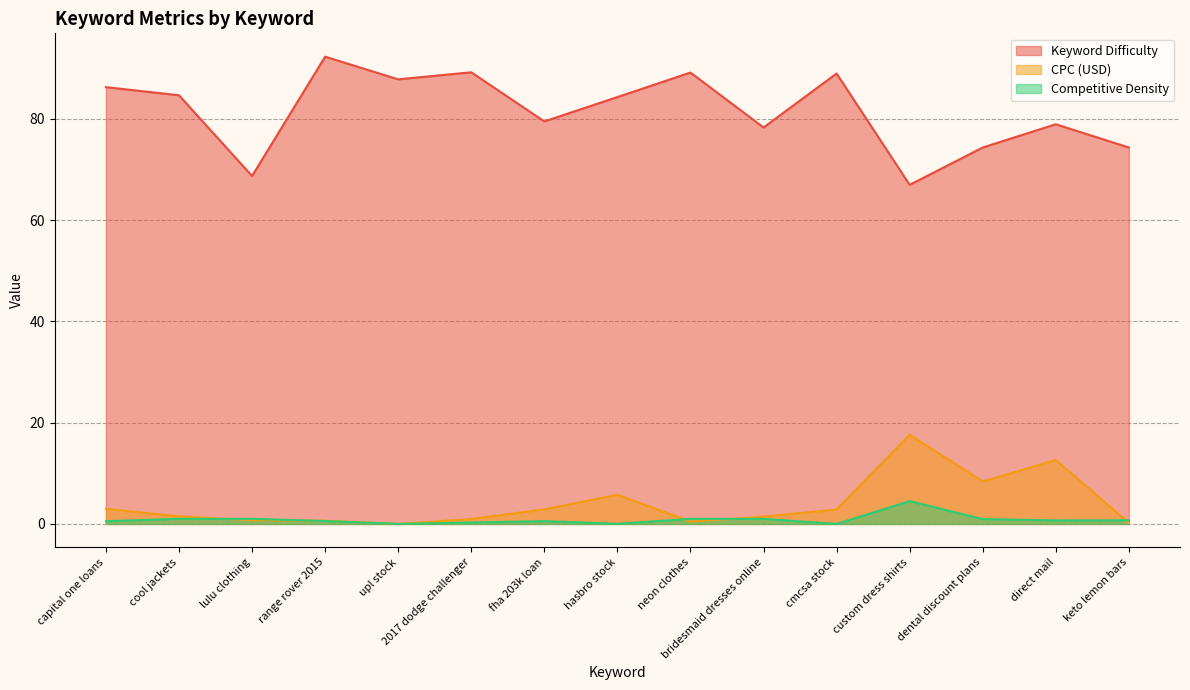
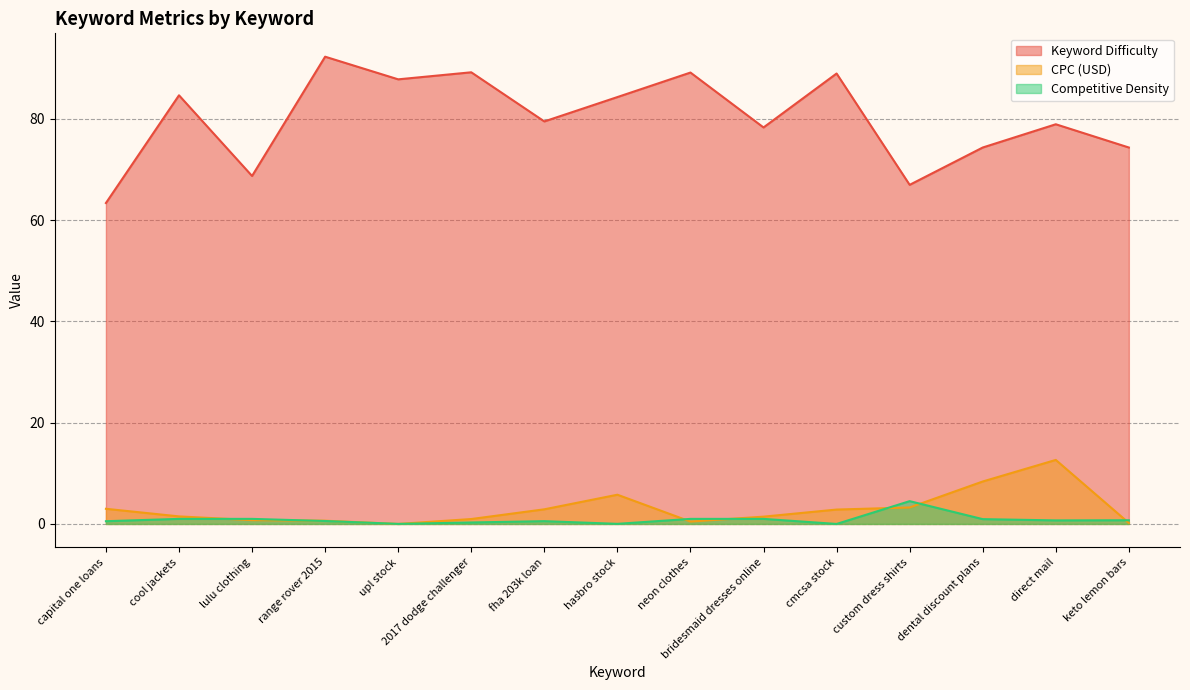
Keyword Difficulty, capital one loans: 86 -> 63
CPC (USD), custom dress shirts: 18 -> 3
